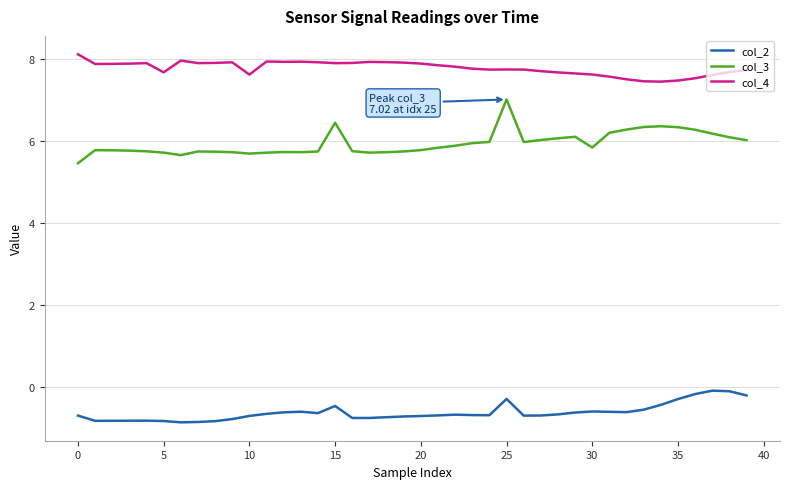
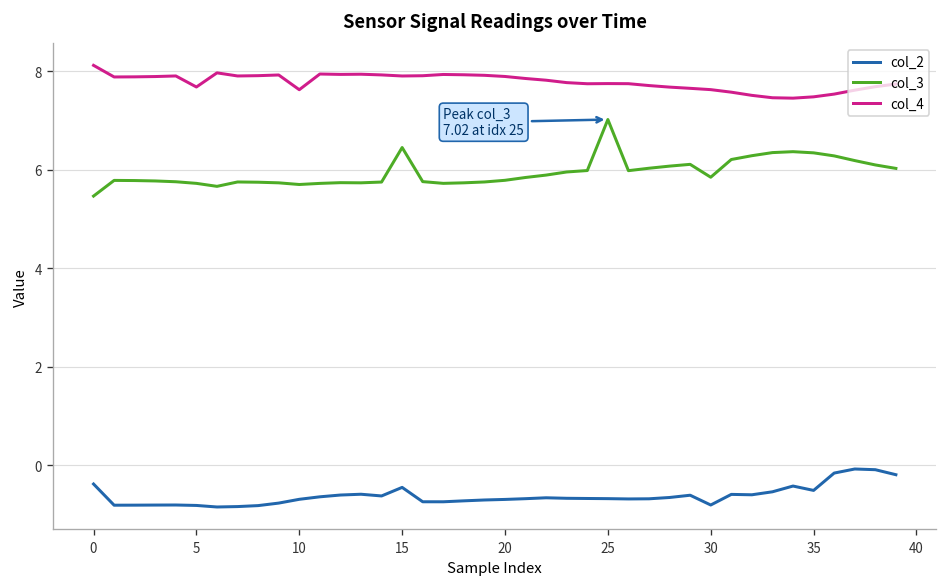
col_2, 0: -0.7 -> -0.4
col_2, 25: -0.3 -> -0.7
col_2, 30: -0.6 -> -0.8
col_2, 35: -0.3 -> -0.5
